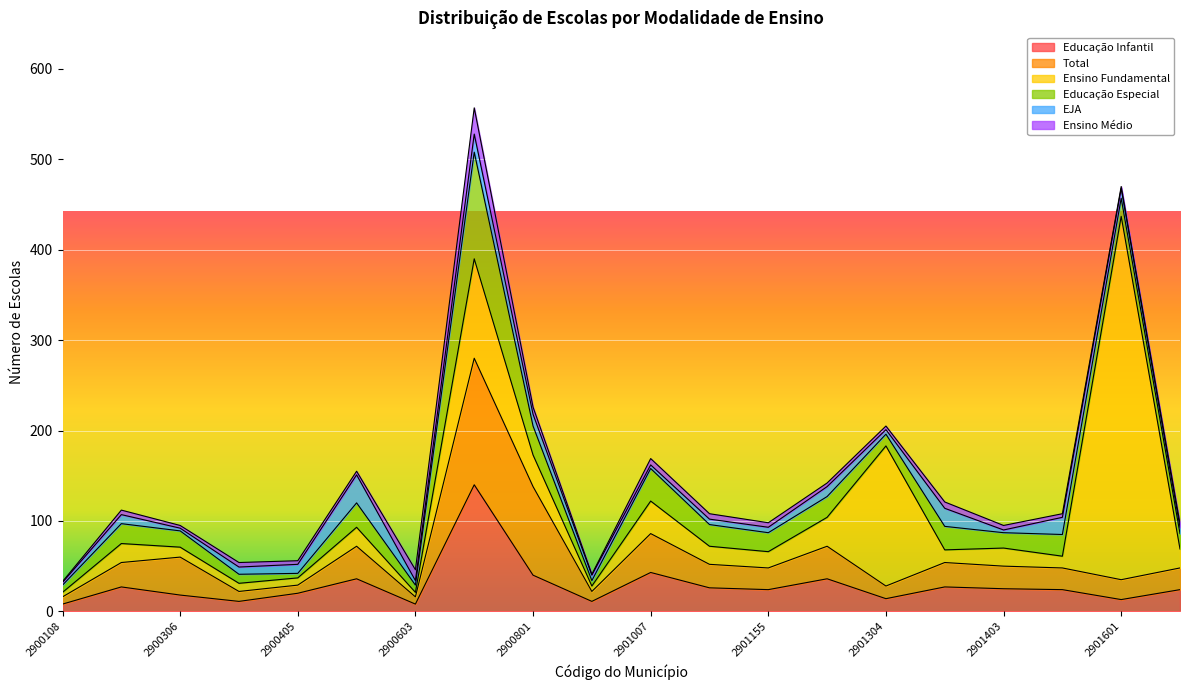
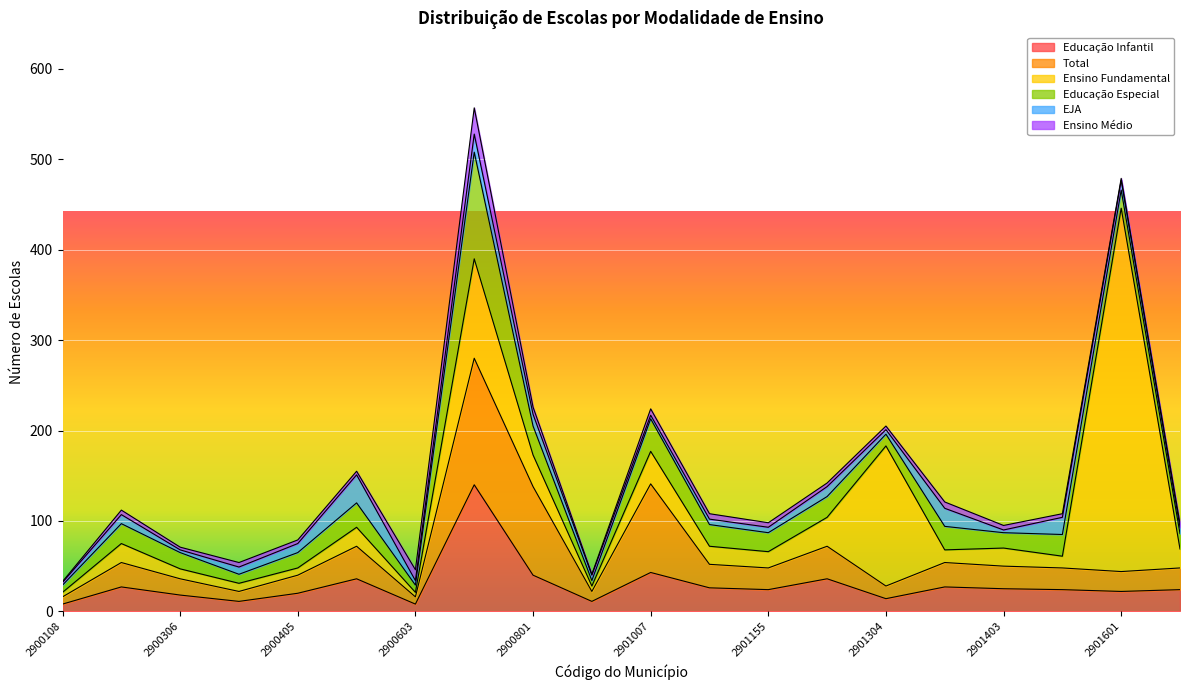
Total, 2900306: 40 -> 20
Total, 2900405: 10 -> 20
Educação Especial, 2900405: 10 -> 20
Total, 2901007: 40 -> 100
Educação Infantil, 2901601: 10 -> 20
